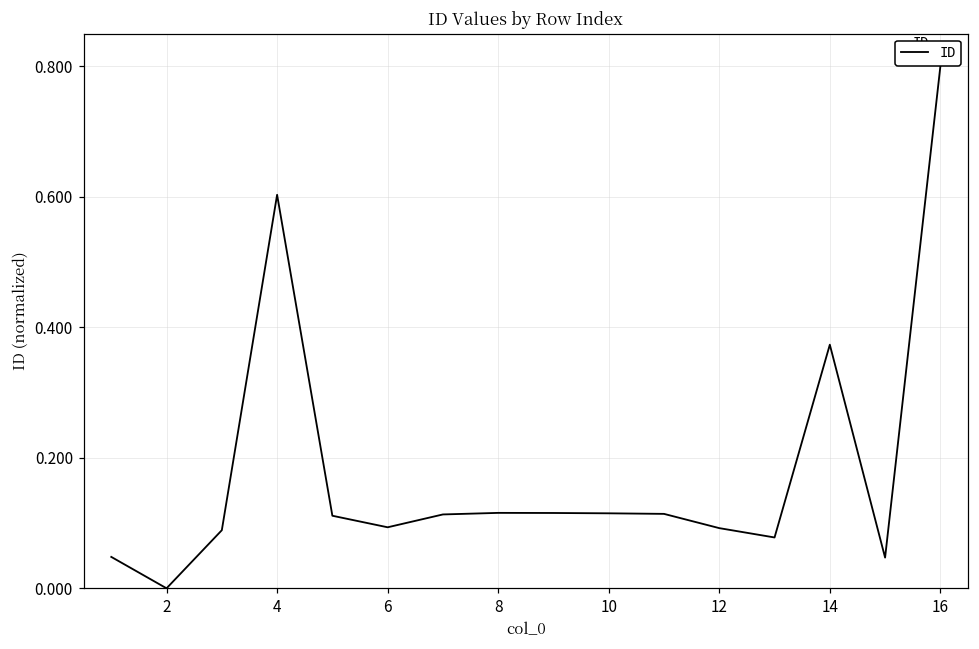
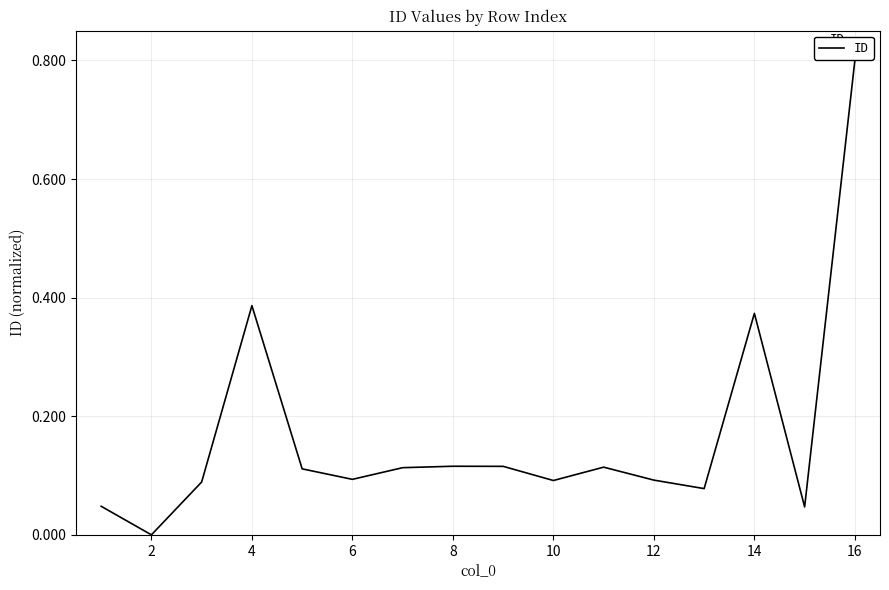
4: 0.60 -> 0.39
10: 0.11 -> 0.09
